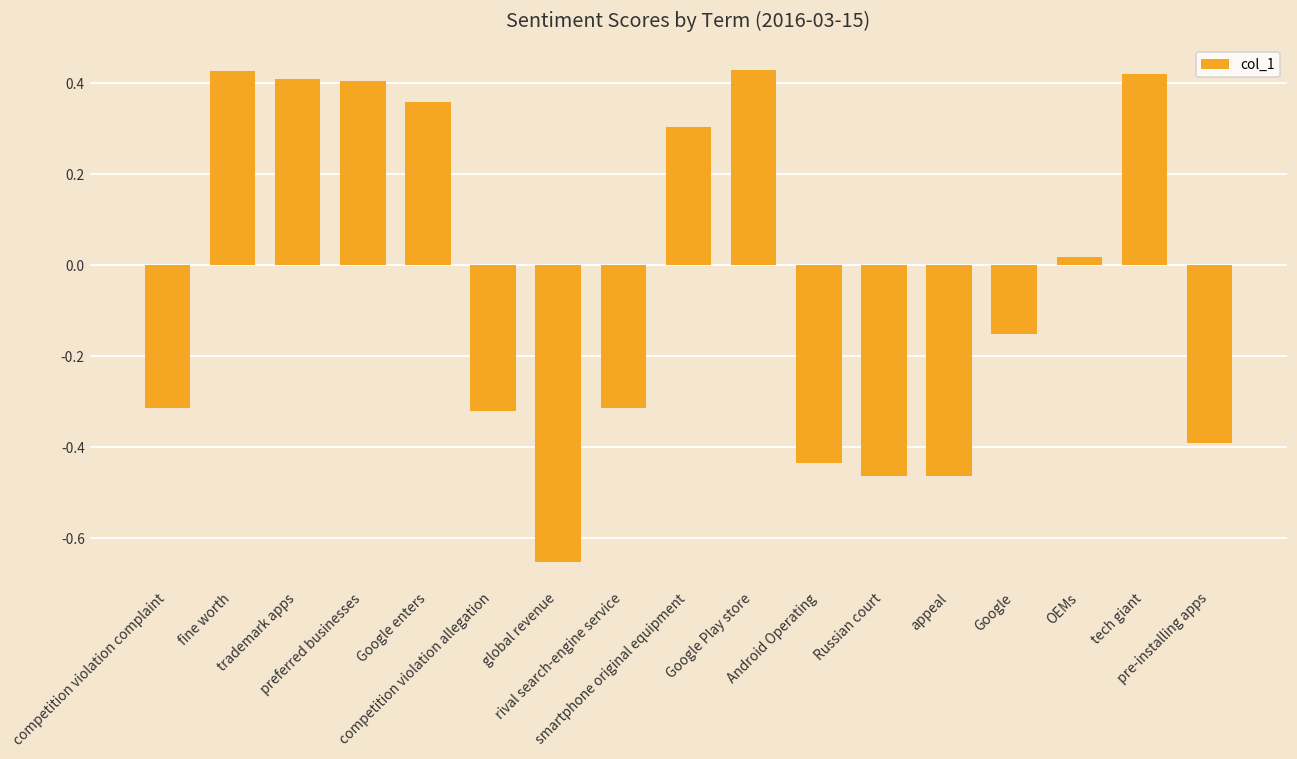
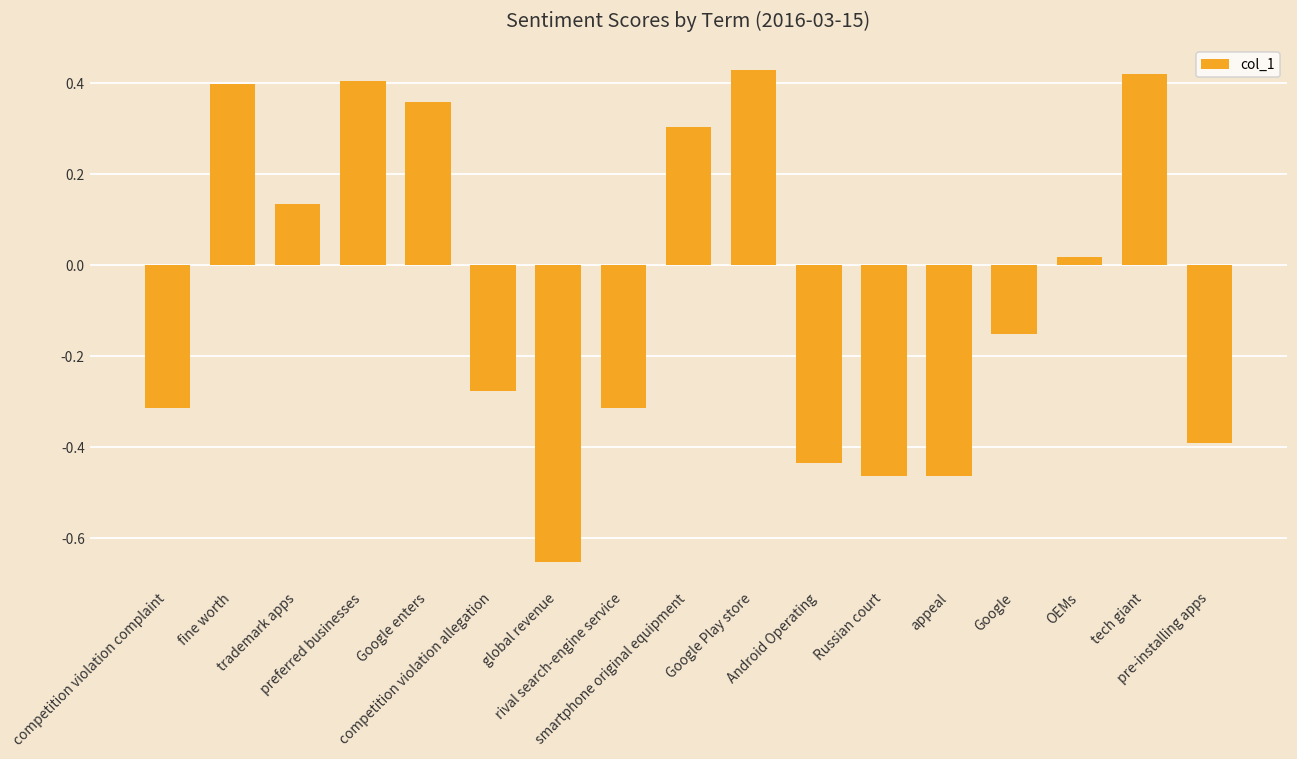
fine worth: 0.43 -> 0.40
trademark apps: 0.41 -> 0.14
competition violation allegation: -0.32 -> -0.28
